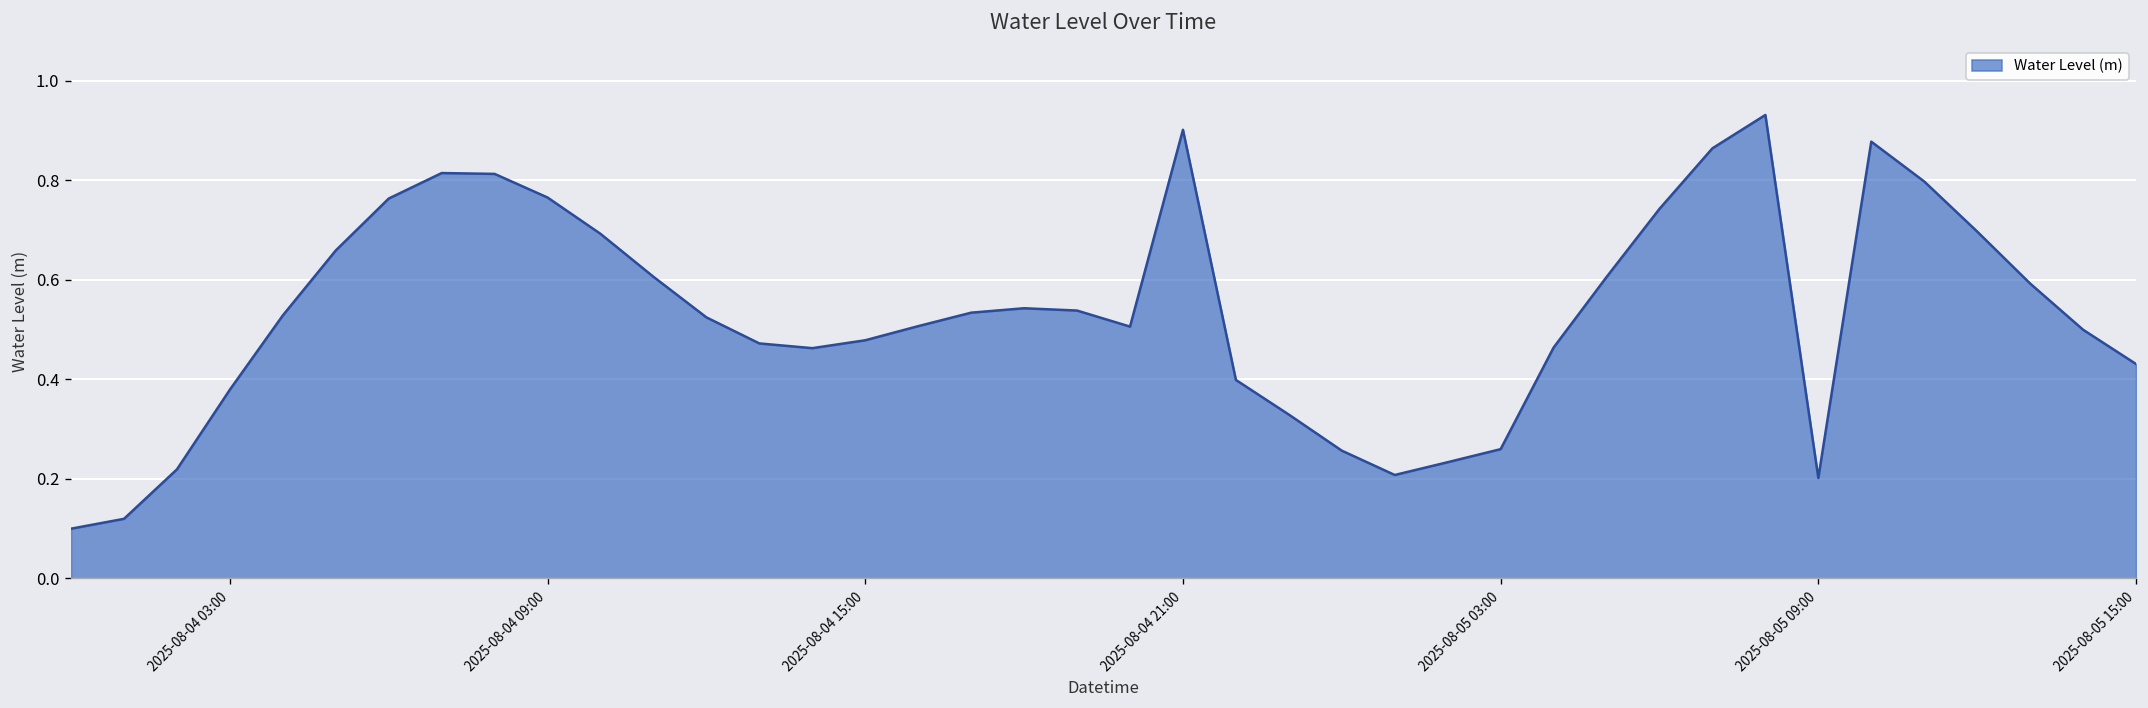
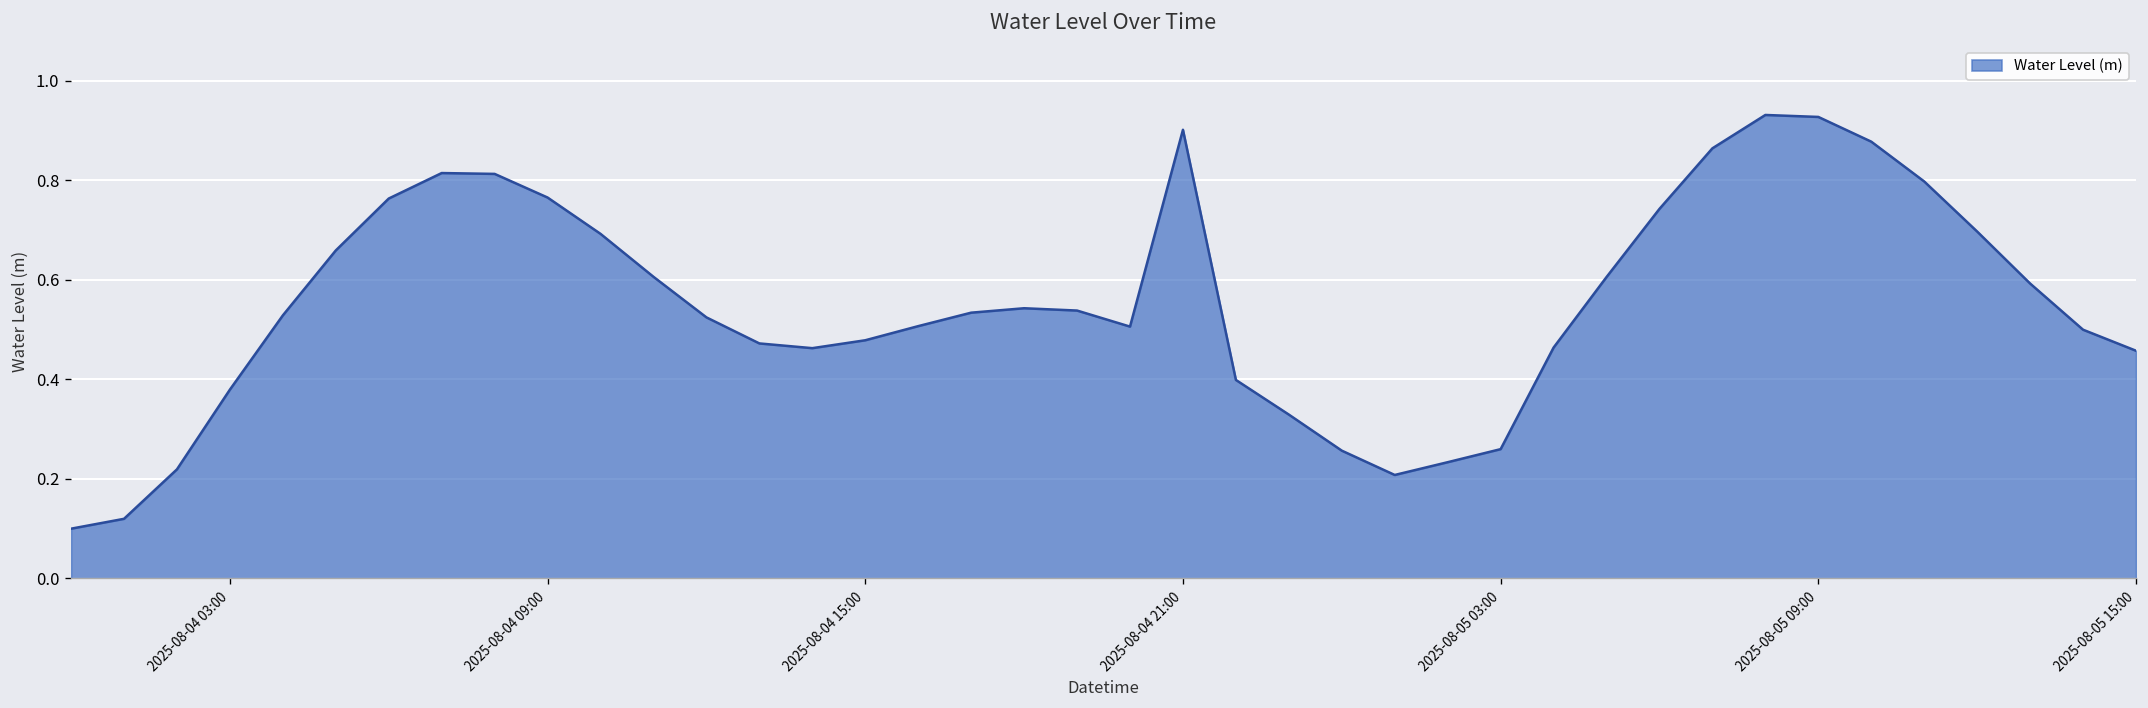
2025-08-05 09:00: 0.20 -> 0.93
2025-08-05 15:00: 0.43 -> 0.46
